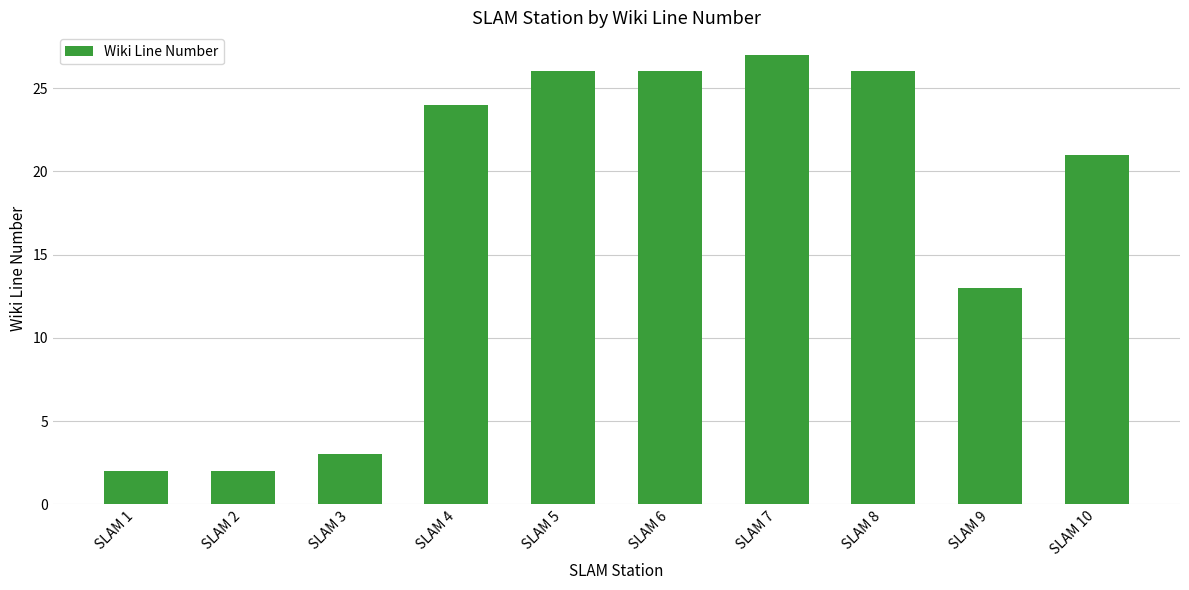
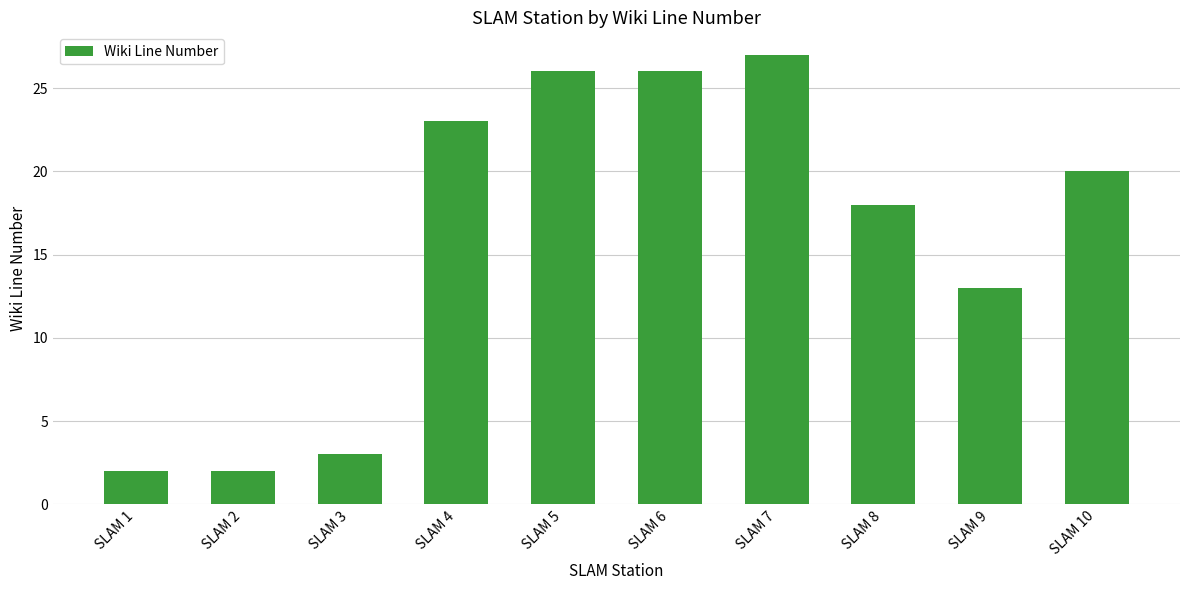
SLAM 4: 24 -> 23
SLAM 8: 26 -> 18
SLAM 10: 21 -> 20
